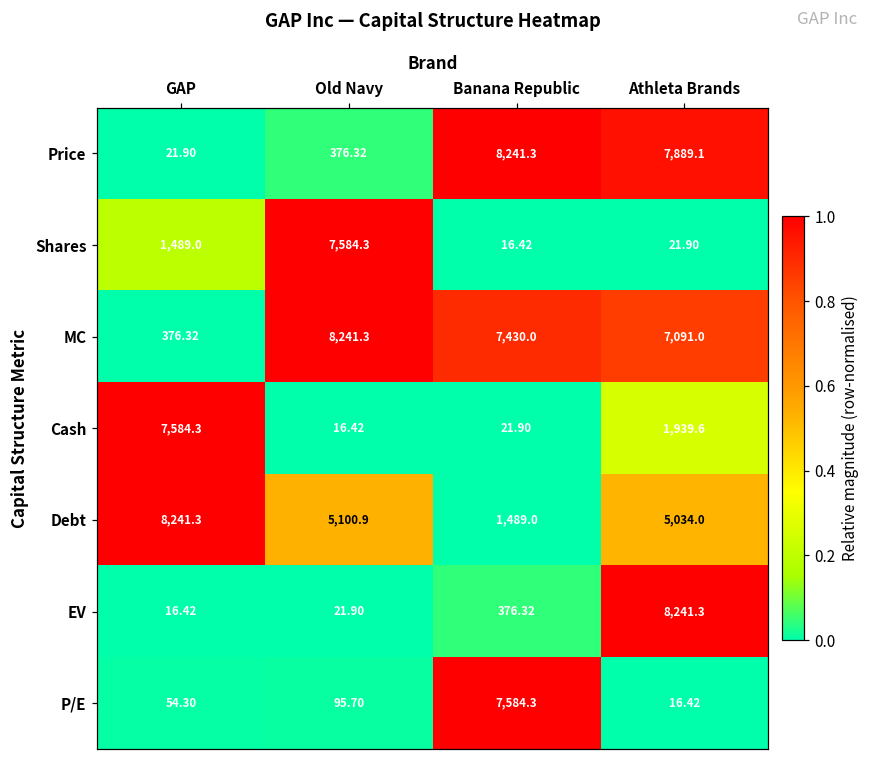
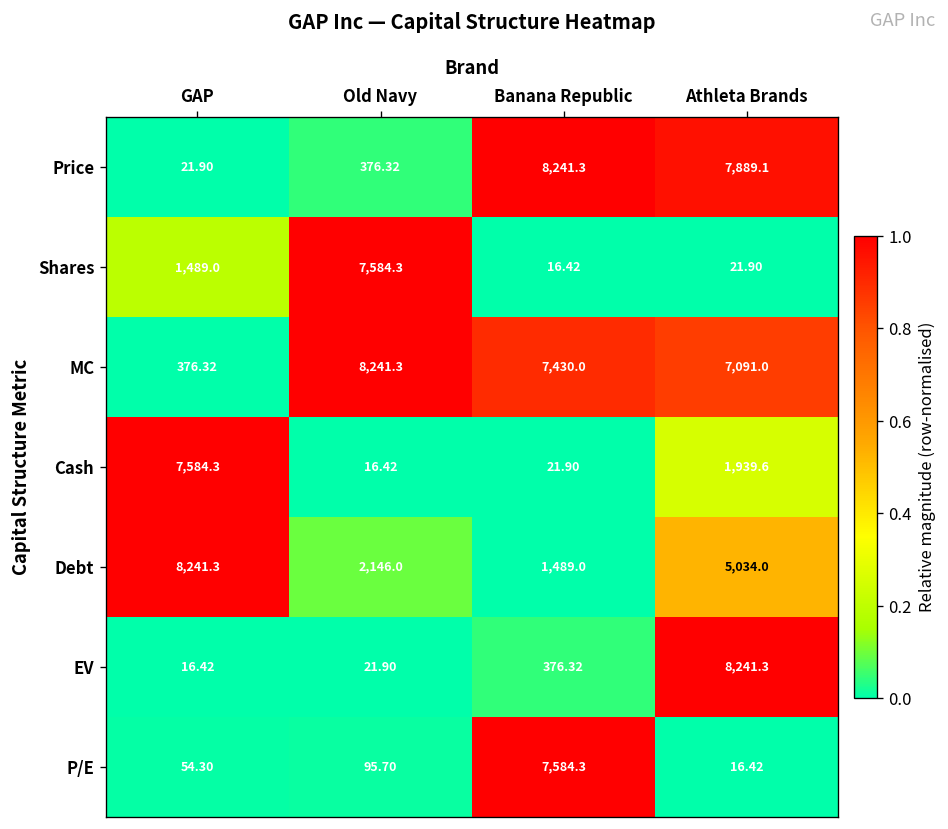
Debt, Old Navy: 5,100.9 -> 2,146.0
